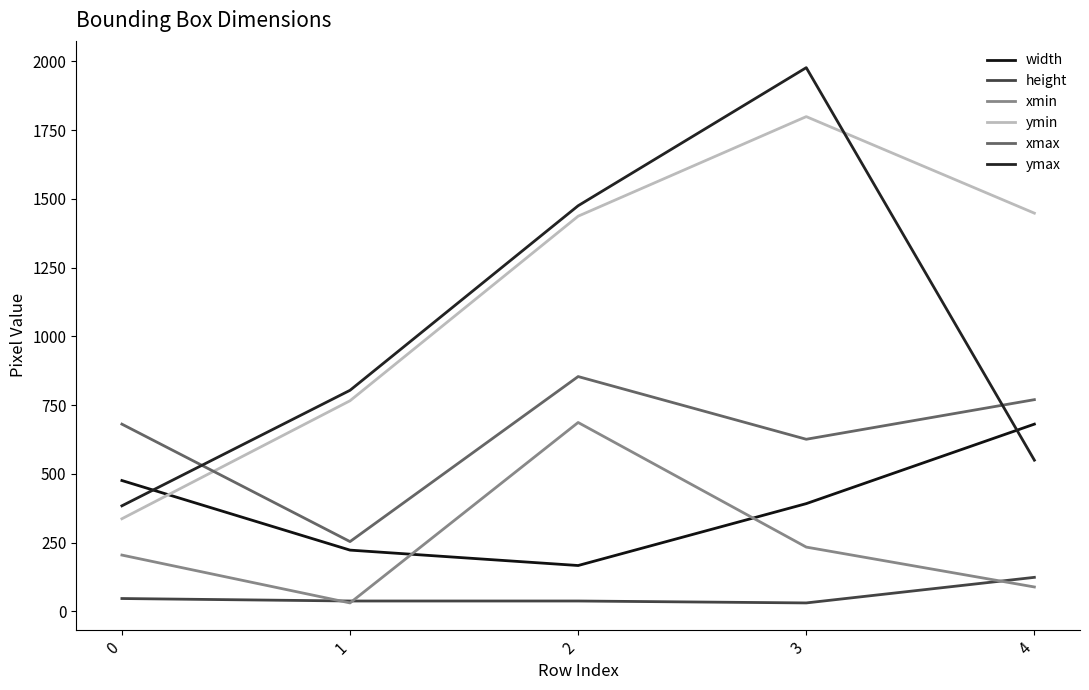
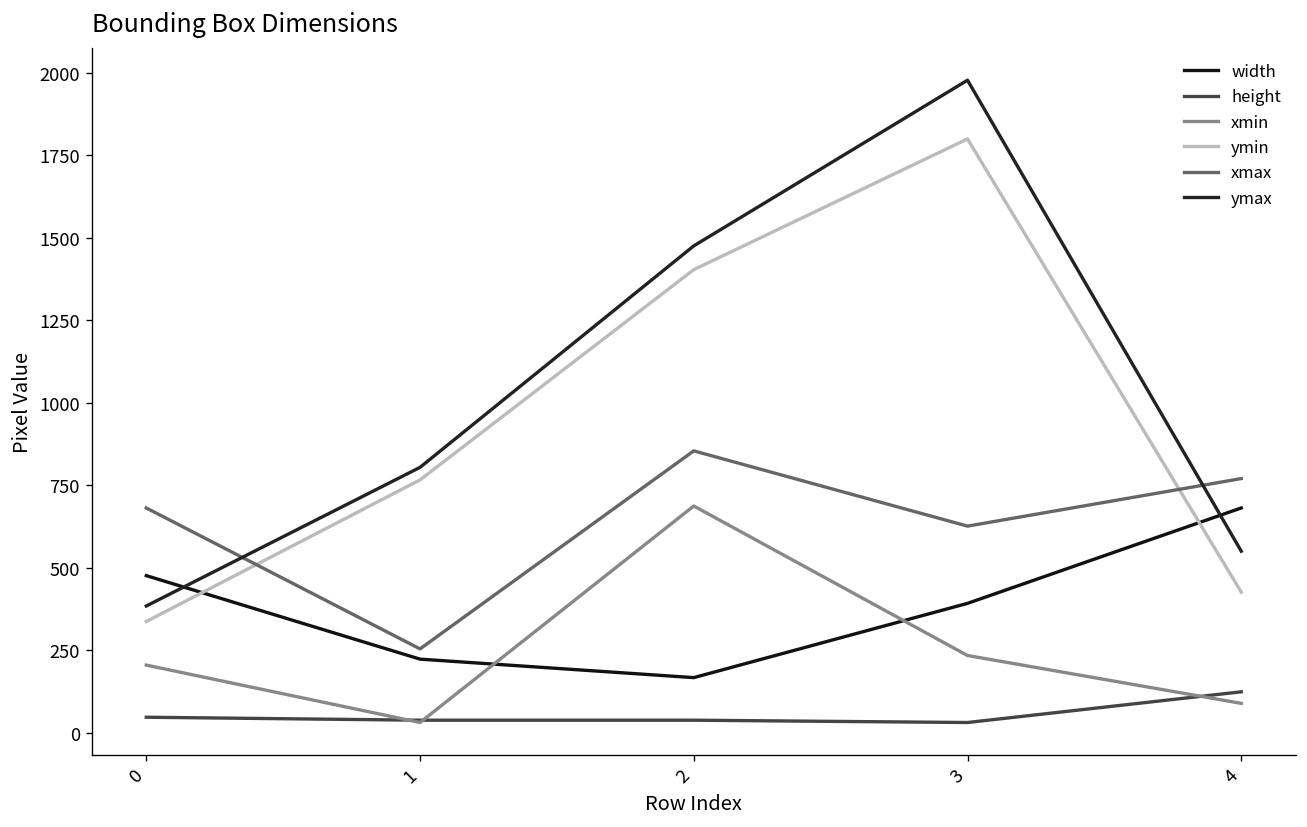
ymin, 2: 1440 -> 1400
ymin, 4: 1450 -> 430
